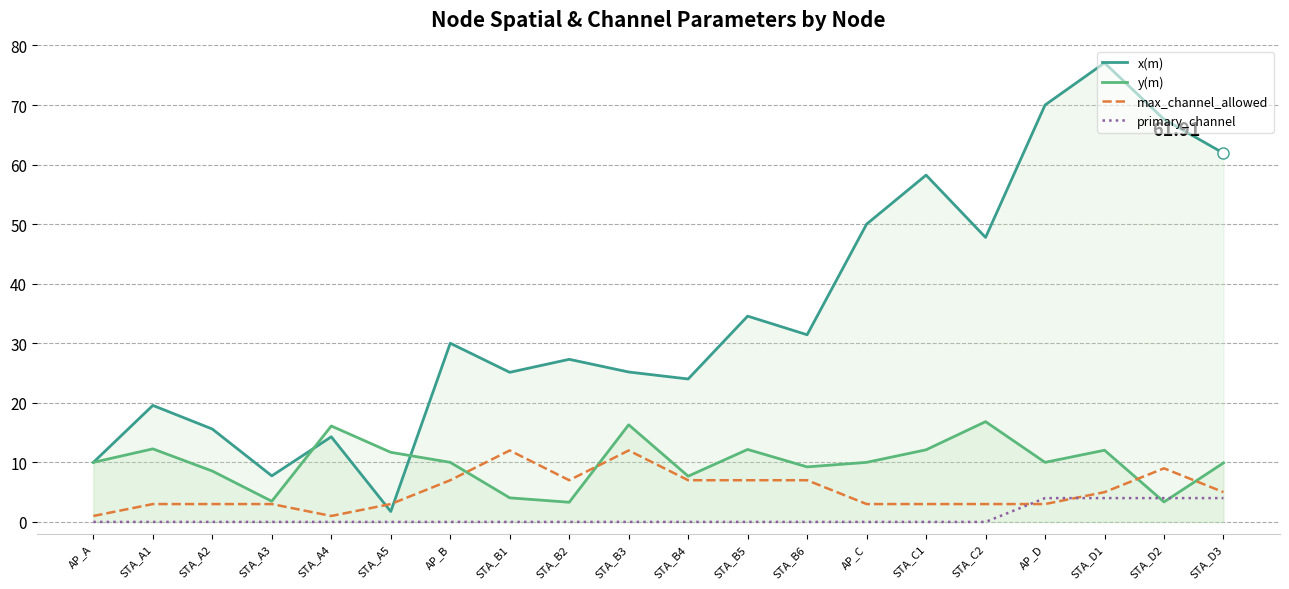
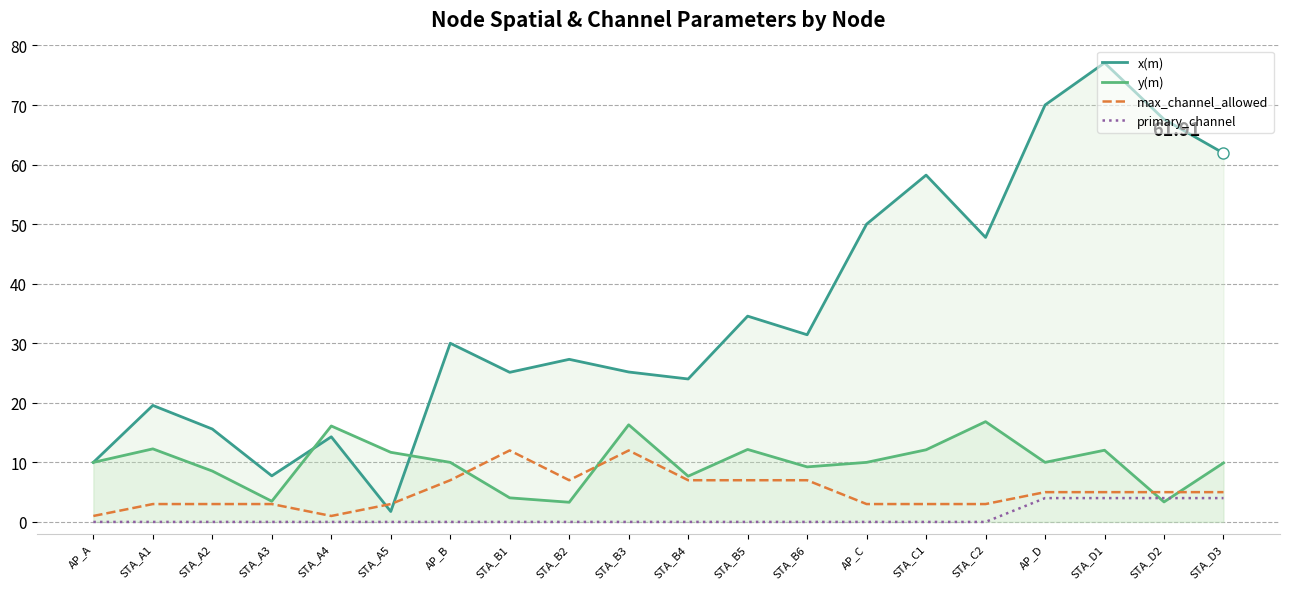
max_channel_allowed, AP_D: 3 -> 5
max_channel_allowed, STA_D2: 9 -> 5
